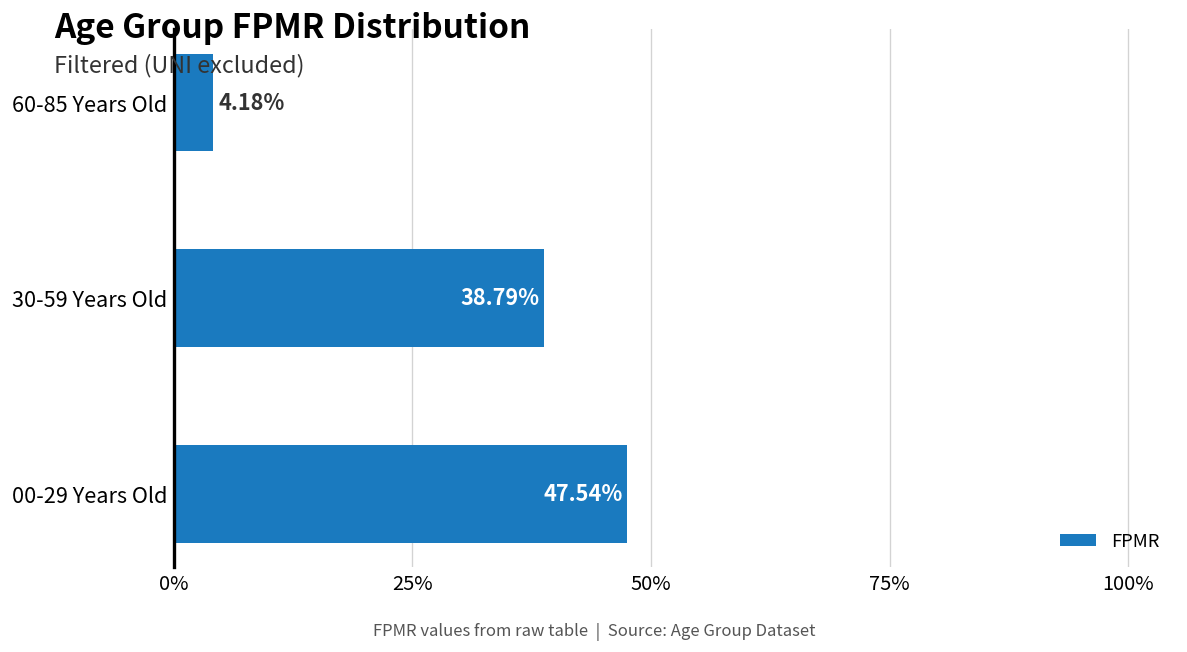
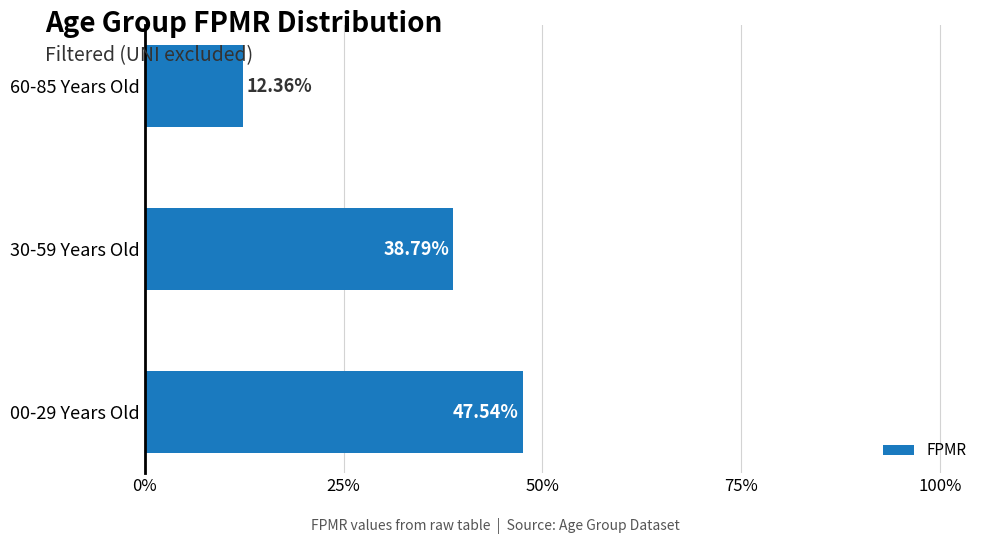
60-85 Years Old: 4.18% -> 12.36%
